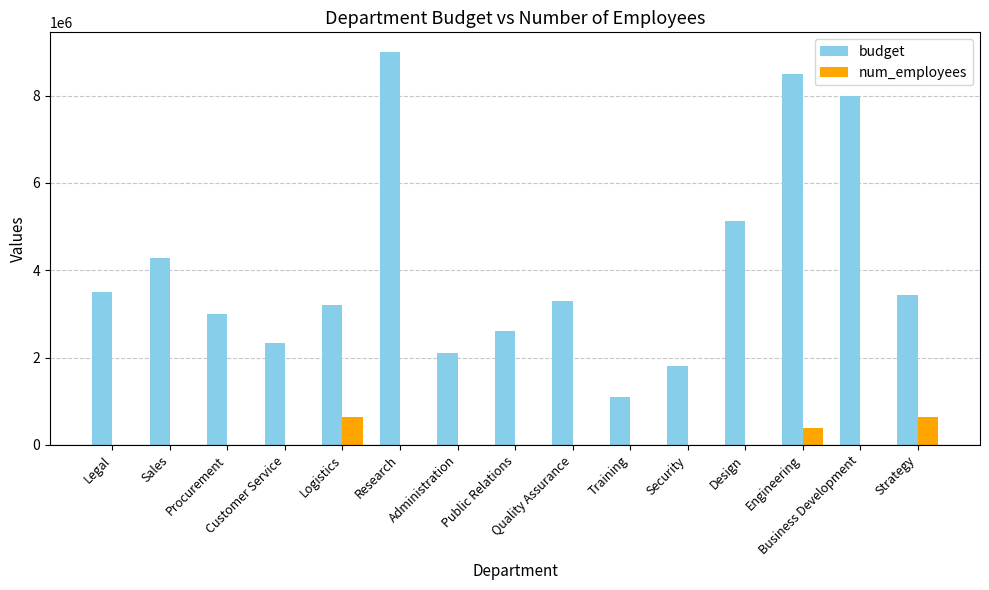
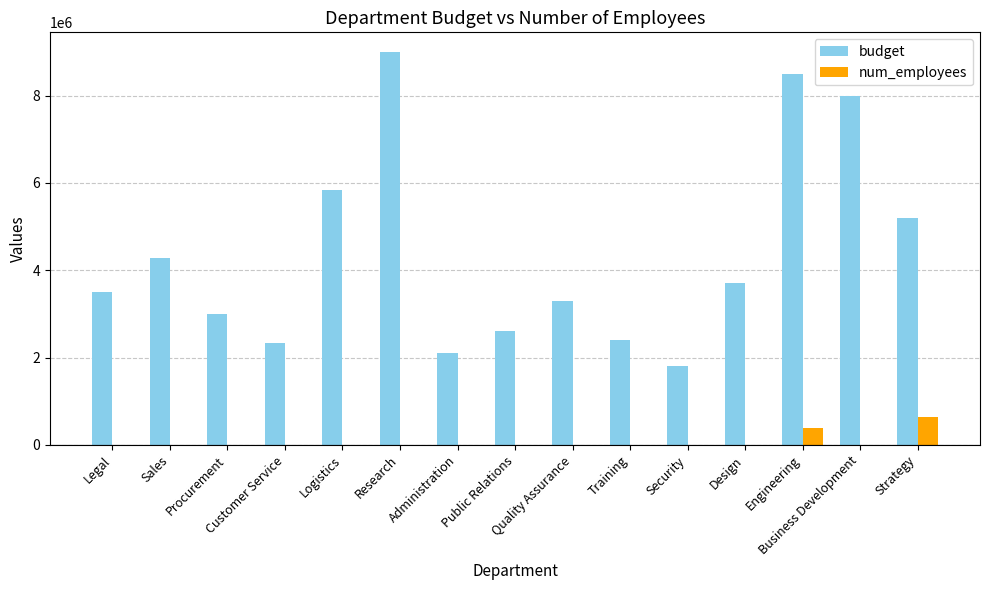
budget, Logistics: 3200000 -> 5800000
num_employees, Logistics: 600000 -> 0
budget, Training: 1100000 -> 2400000
budget, Design: 5100000 -> 3700000
budget, Strategy: 3400000 -> 5200000
